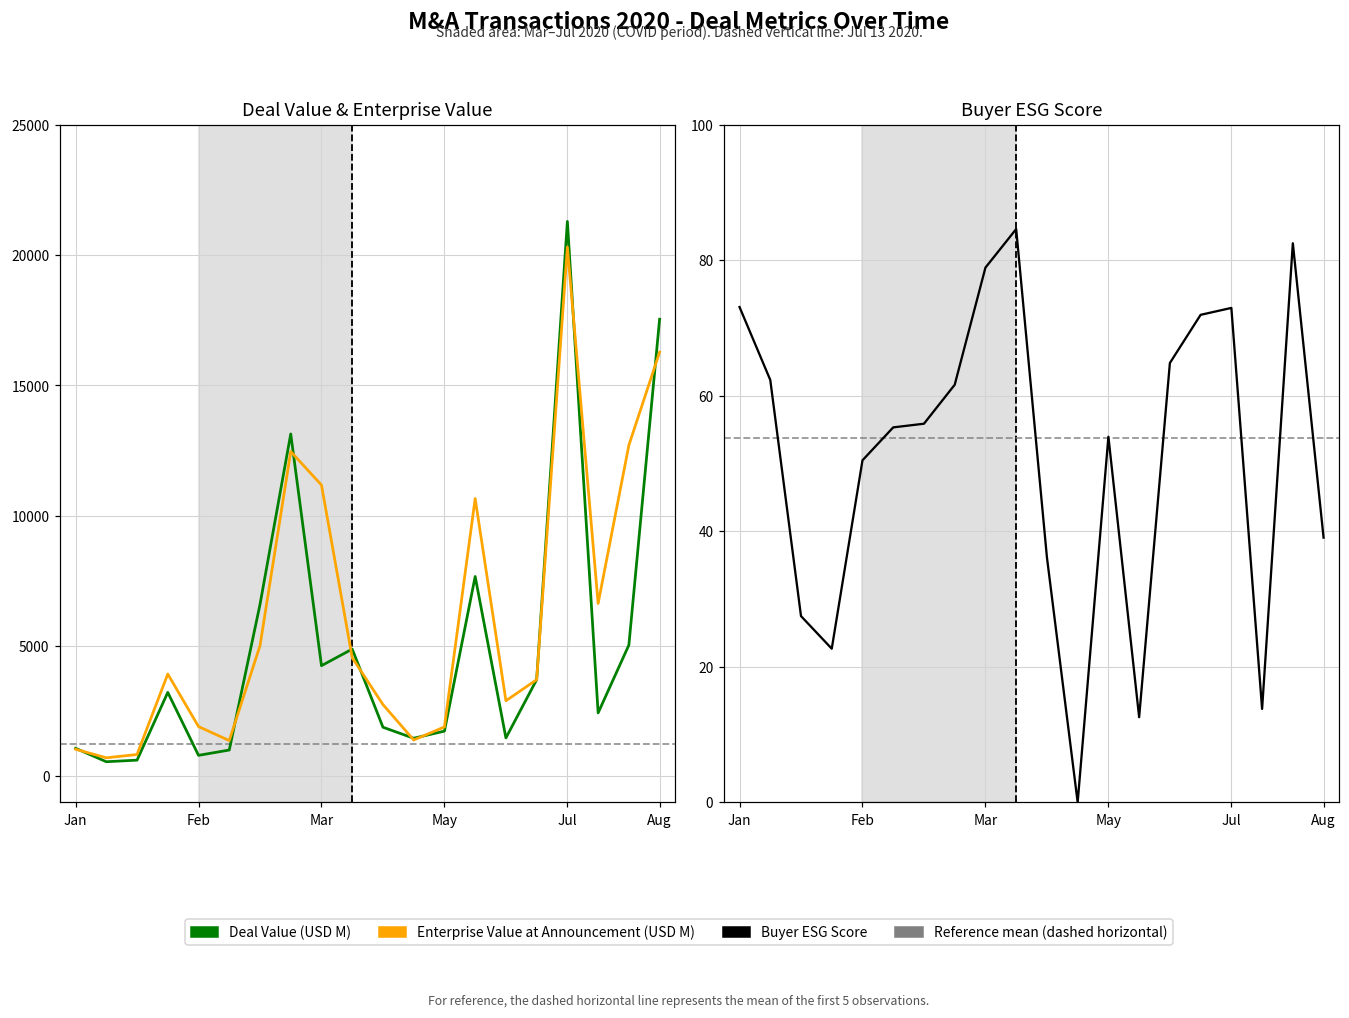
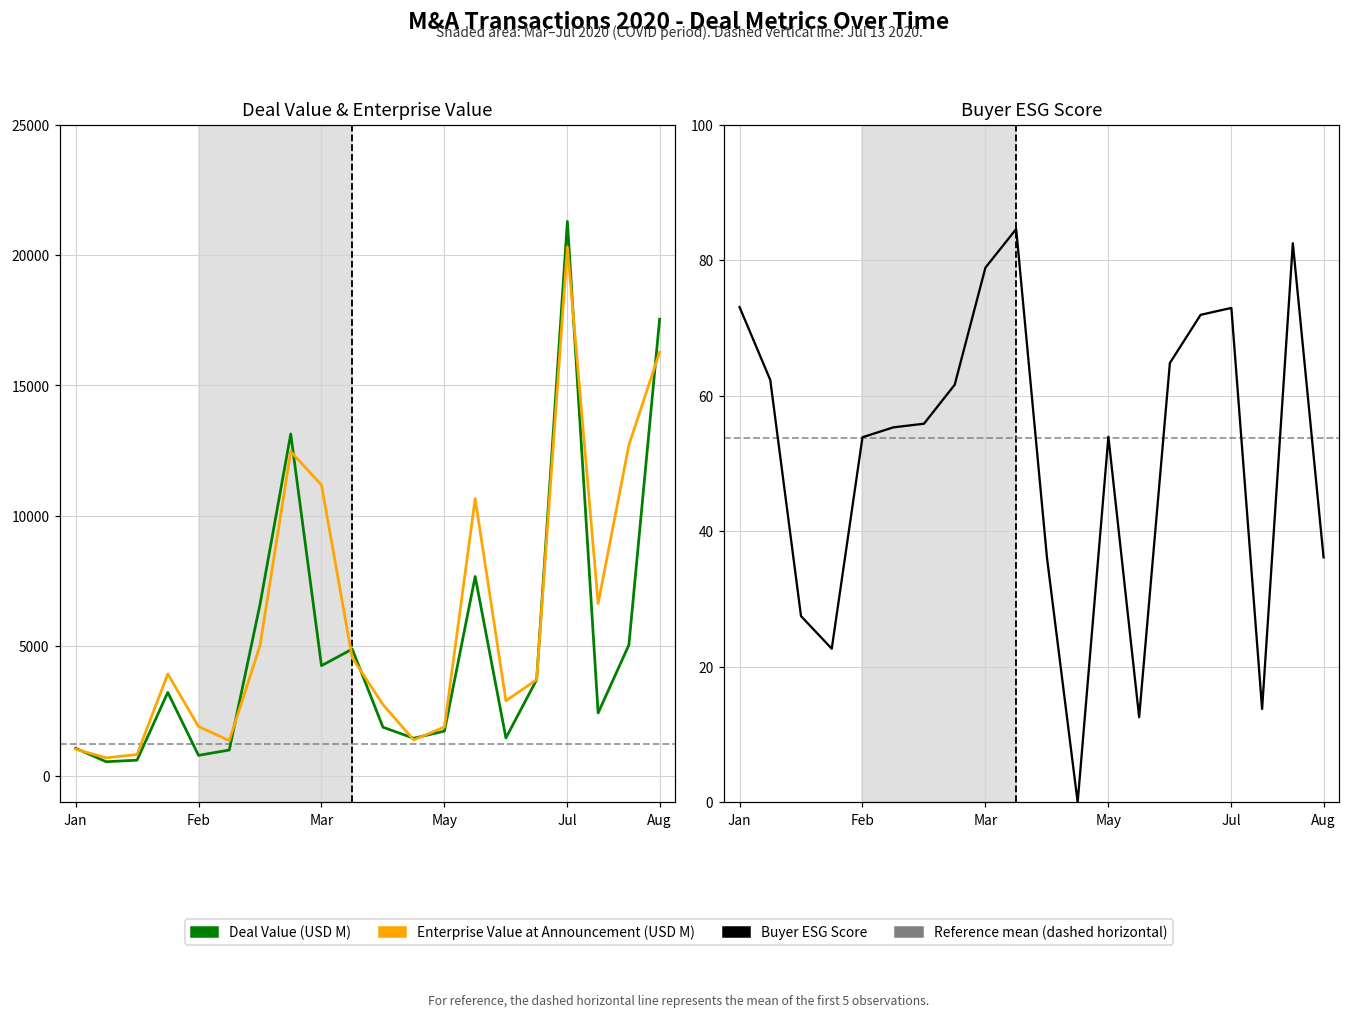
Buyer ESG Score, Feb: 50 -> 54
Buyer ESG Score, Aug: 39 -> 36
